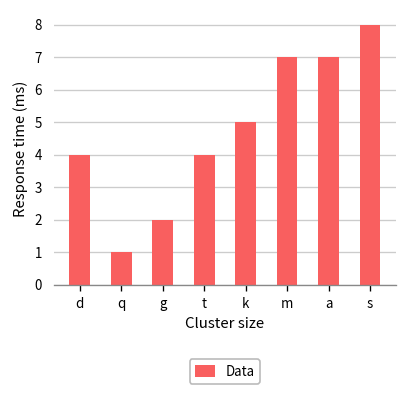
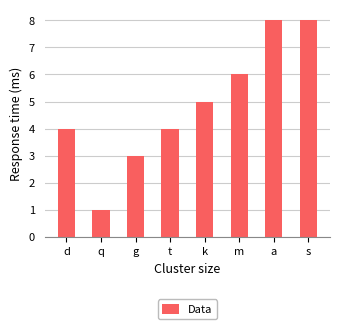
g: 2 -> 3
m: 7 -> 6
a: 7 -> 8
